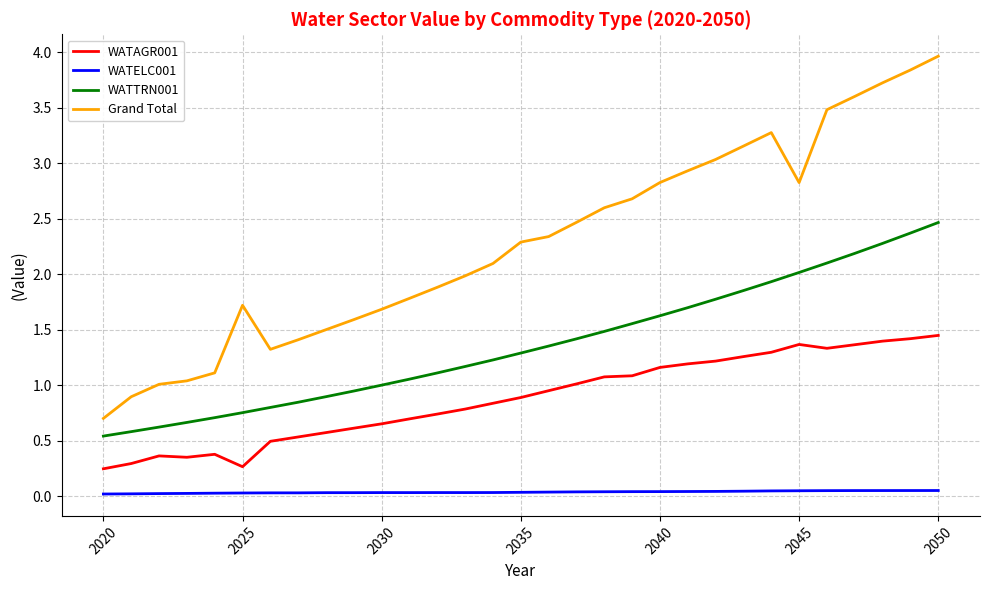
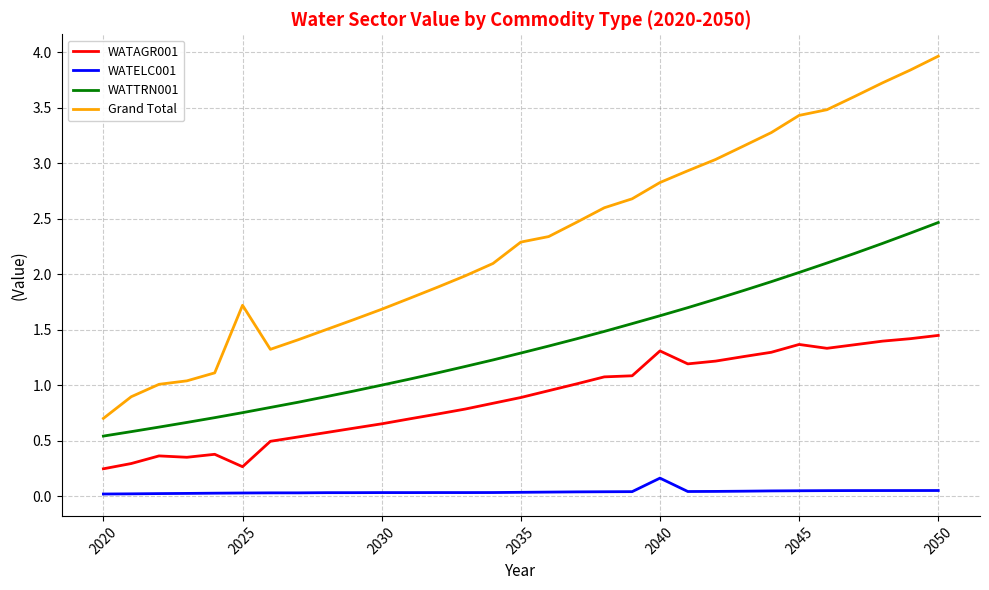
WATAGR001, 2040: 1.16 -> 1.31
WATELC001, 2040: 0.04 -> 0.16
Grand Total, 2045: 2.82 -> 3.43
